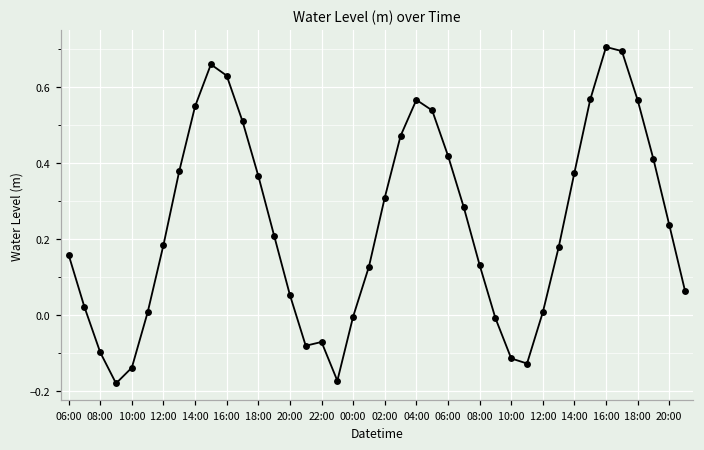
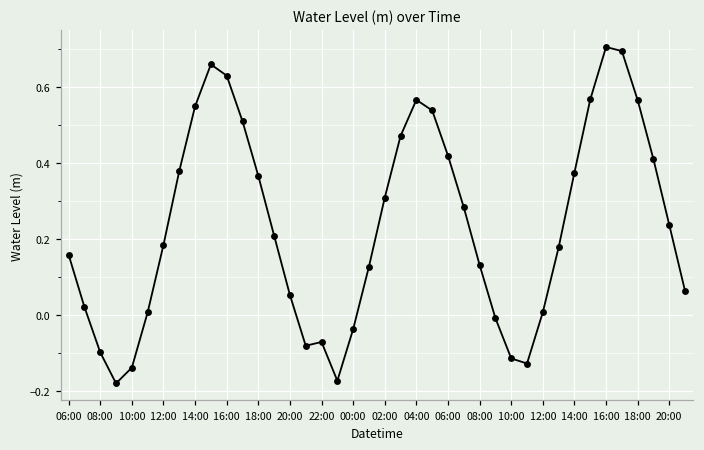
00:00: 0.00 -> -0.04
